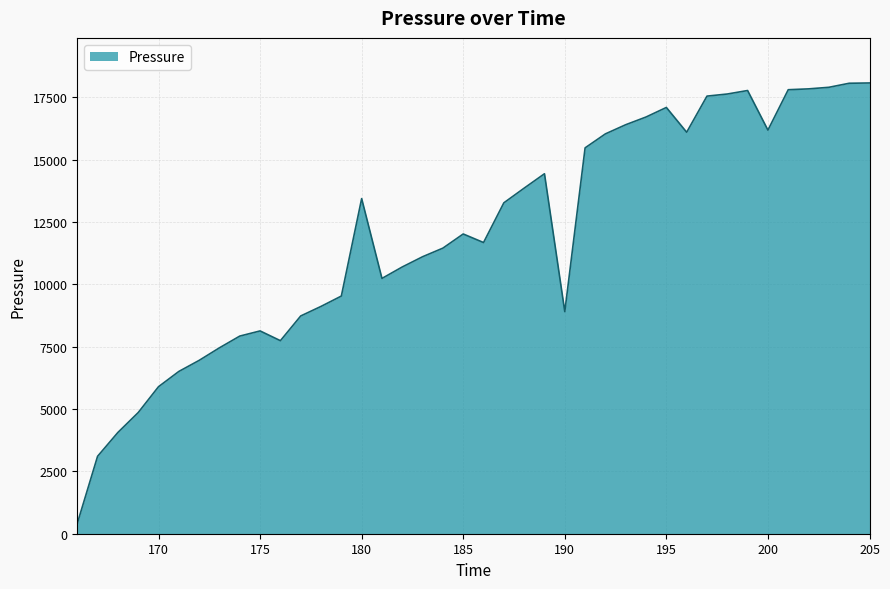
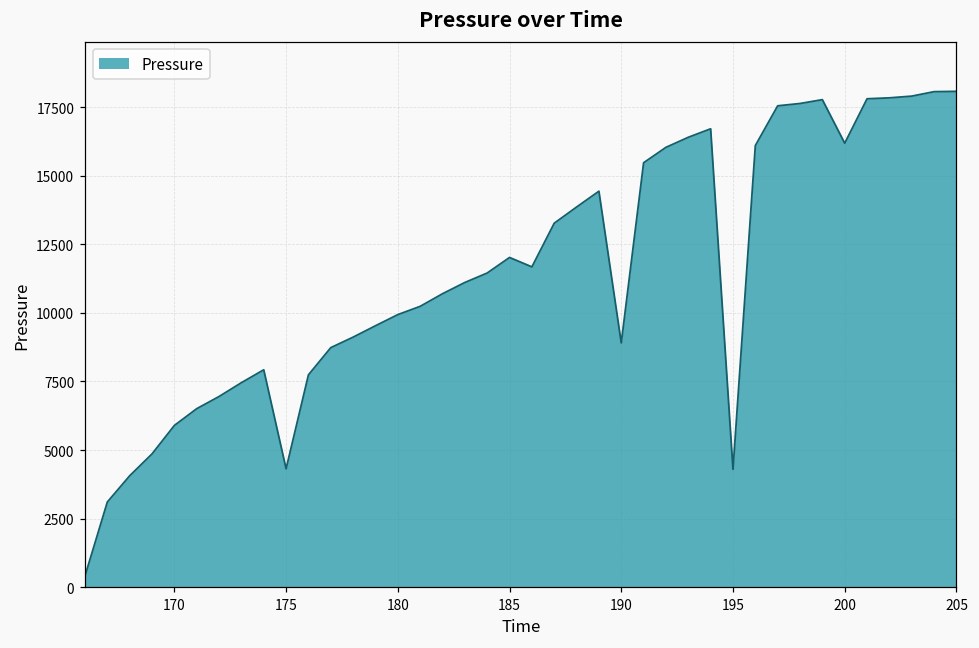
175: 8100 -> 4300
180: 13400 -> 9900
195: 17100 -> 4300
